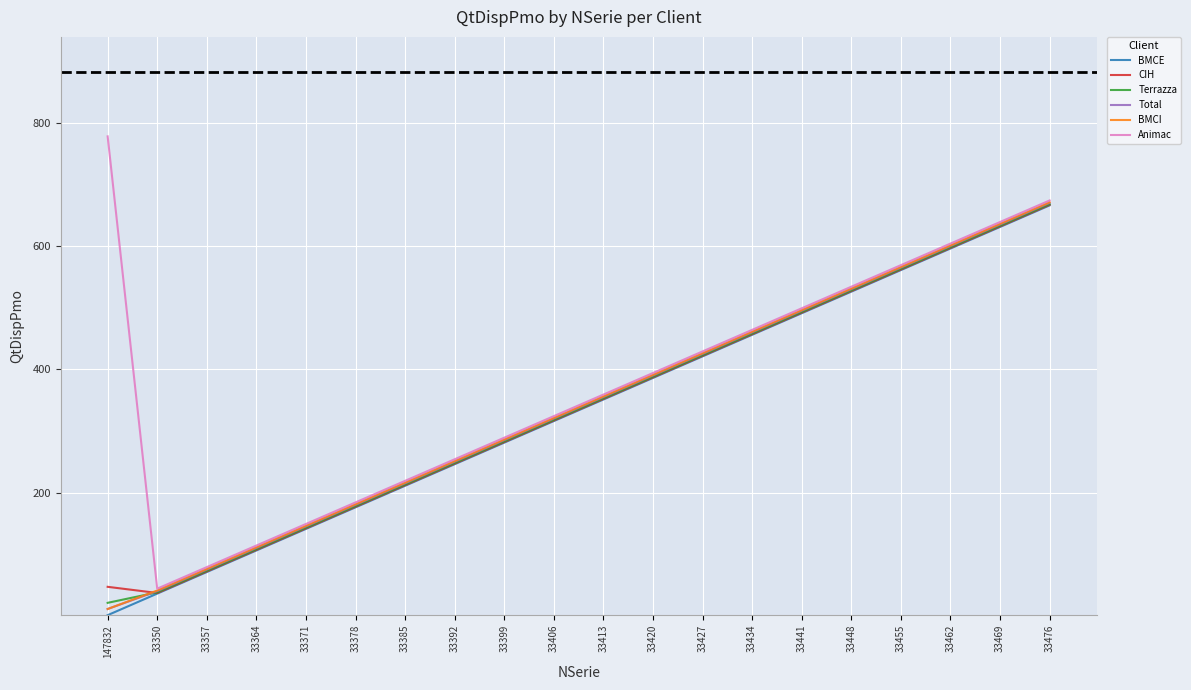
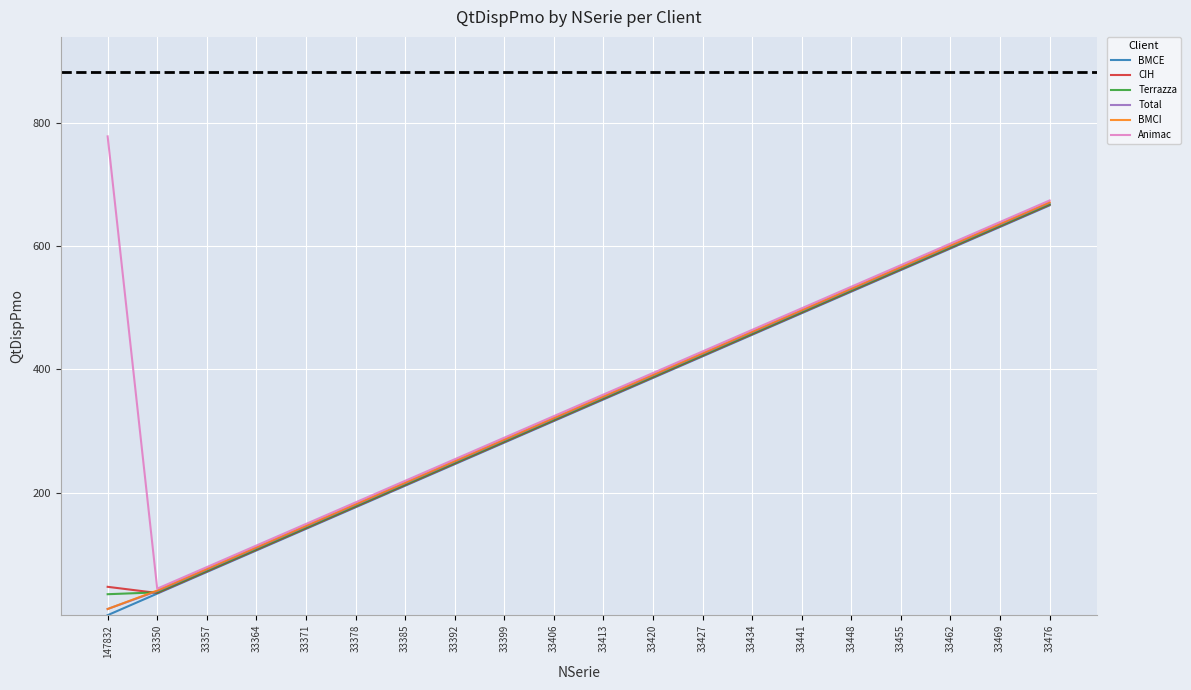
Terrazza, 147832: 20 -> 40
